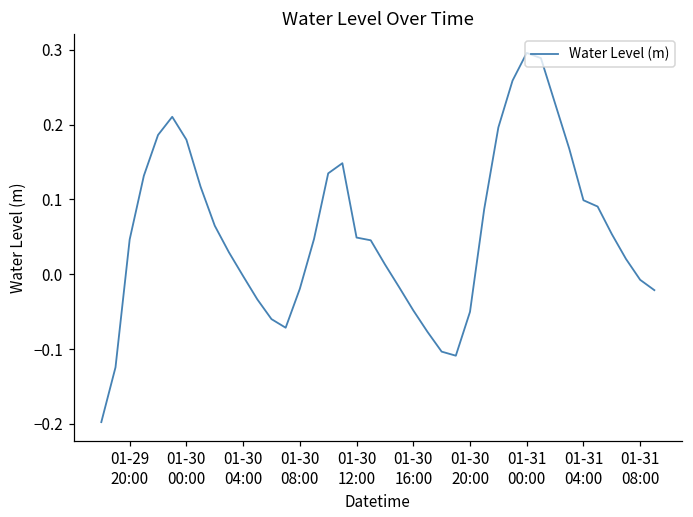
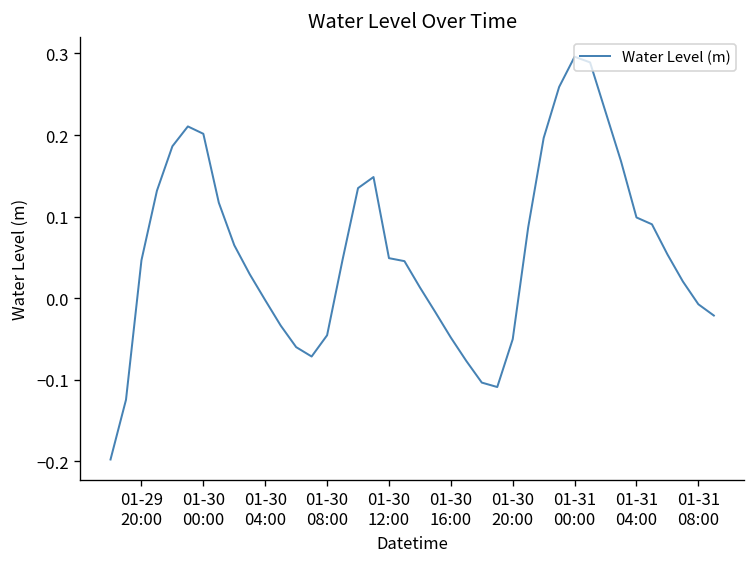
01-30 00:00: 0.18 -> 0.20
01-30 08:00: -0.02 -> -0.05
